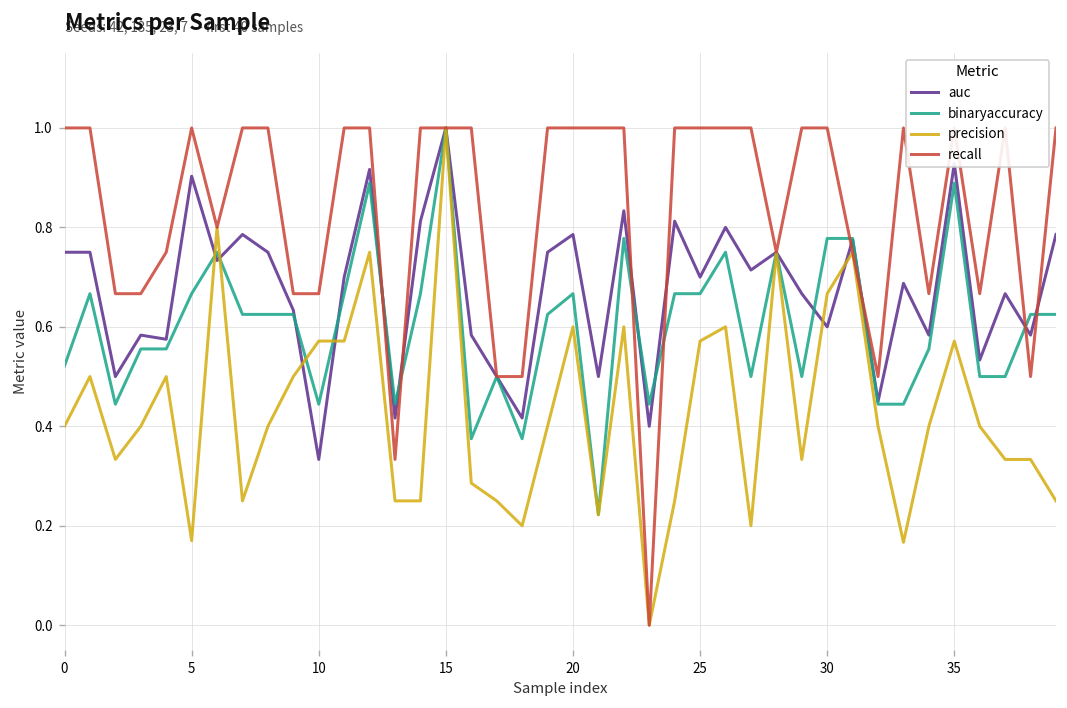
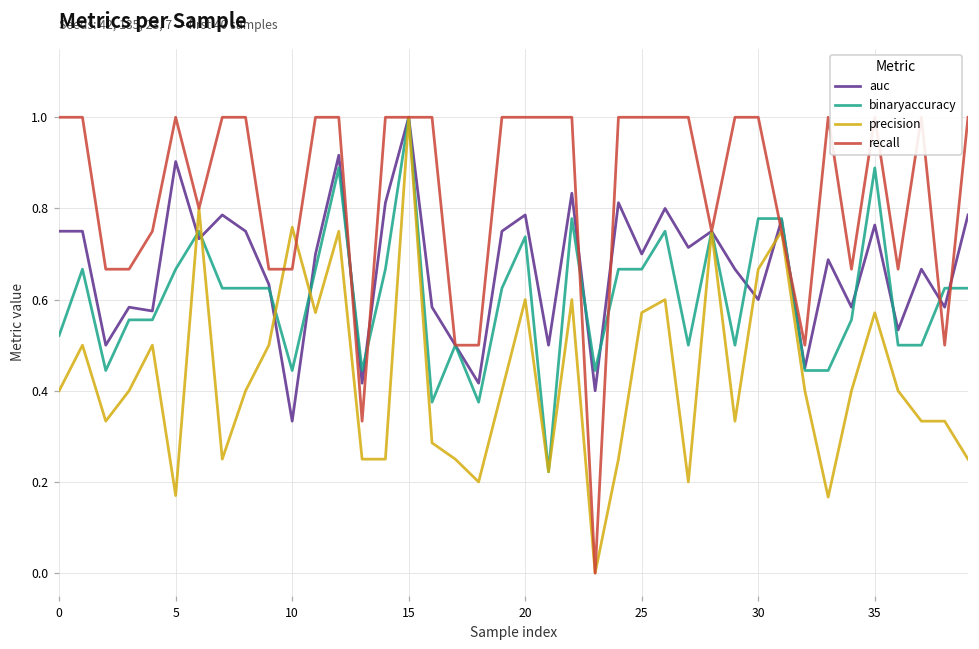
precision, 10: 0.57 -> 0.76
binaryaccuracy, 20: 0.67 -> 0.74
auc, 35: 0.93 -> 0.76
